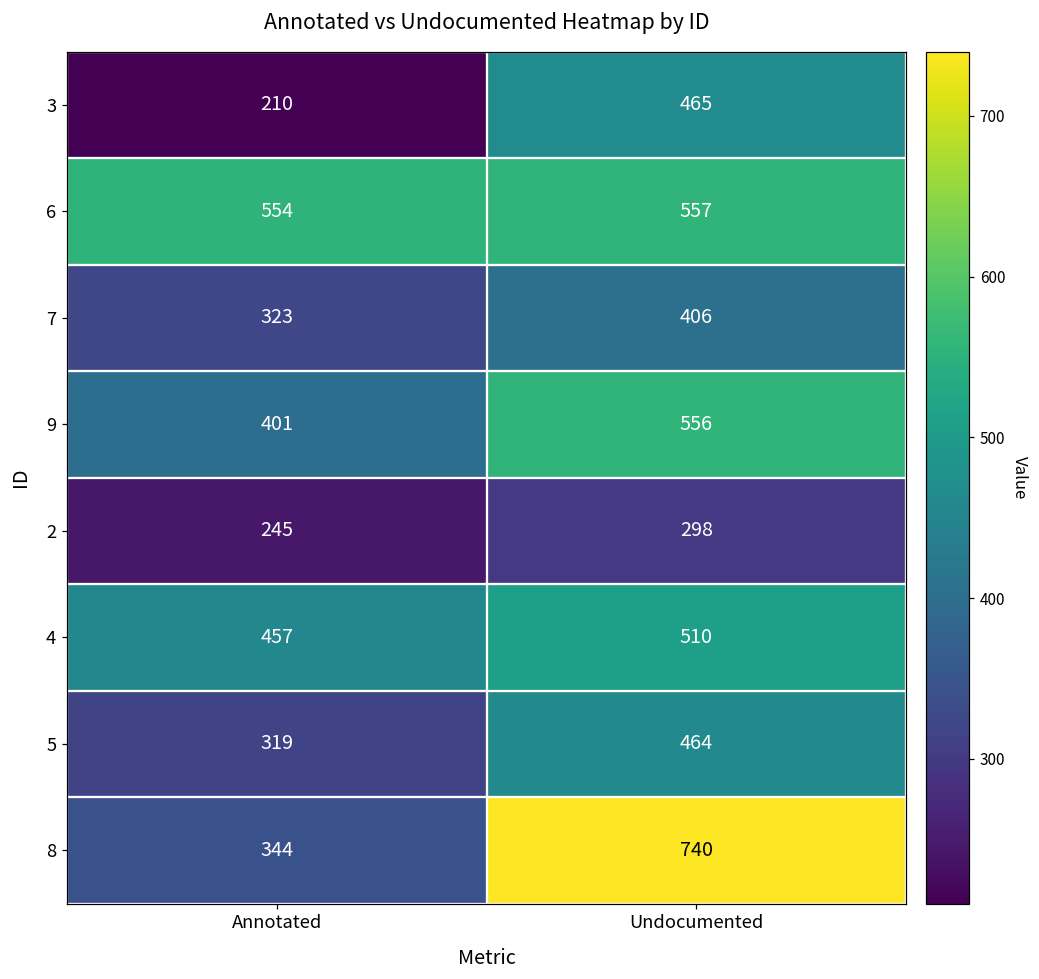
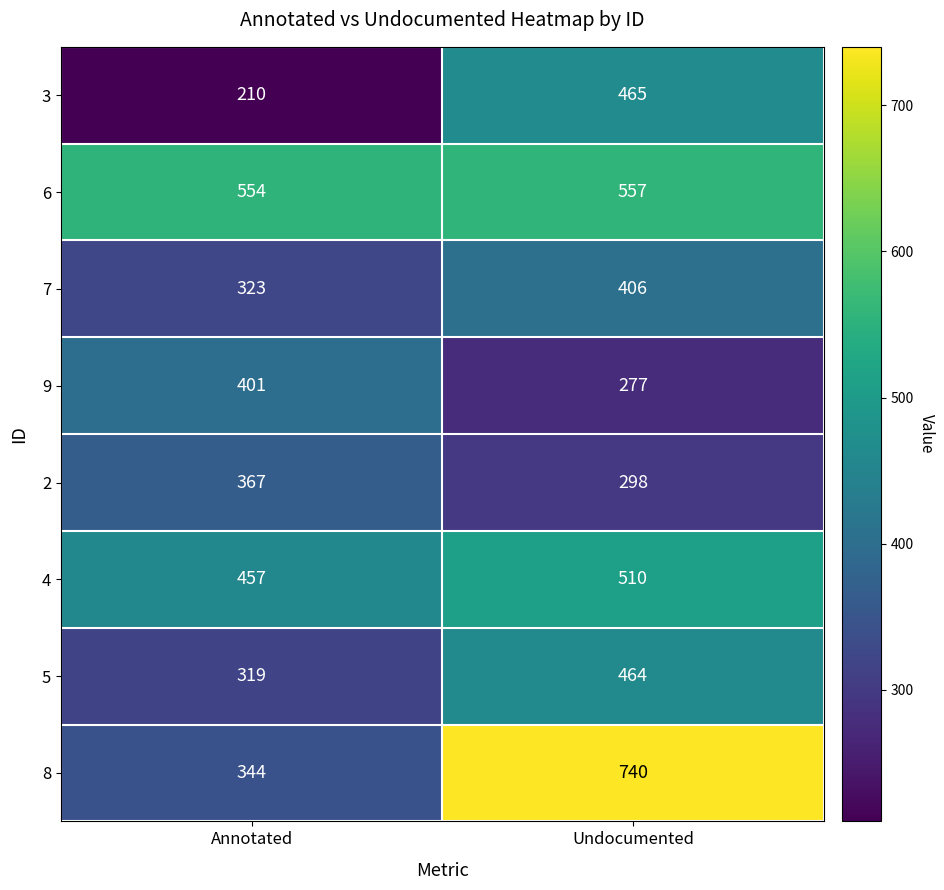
9, Undocumented: 556 -> 277
2, Annotated: 245 -> 367
